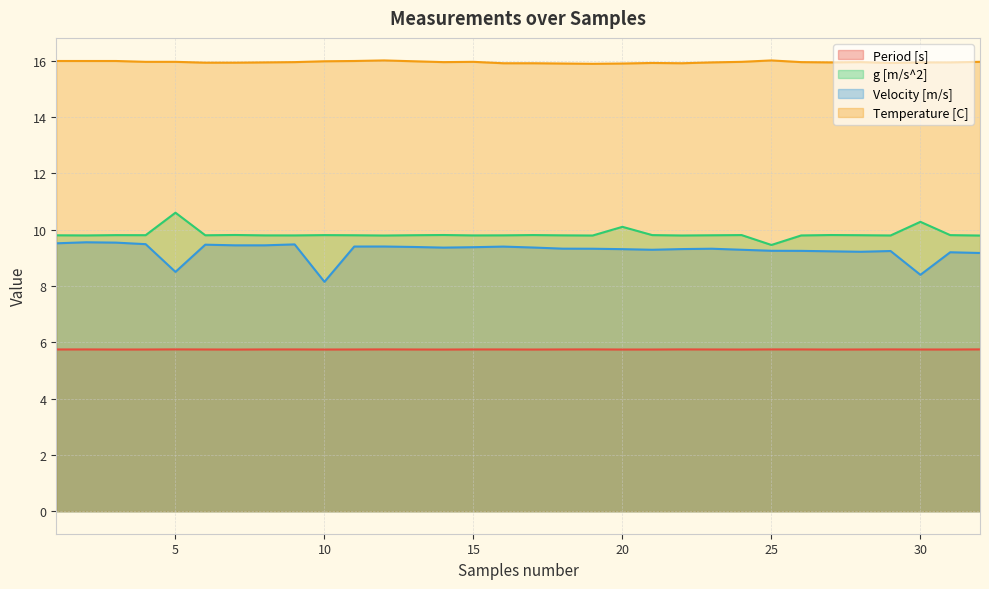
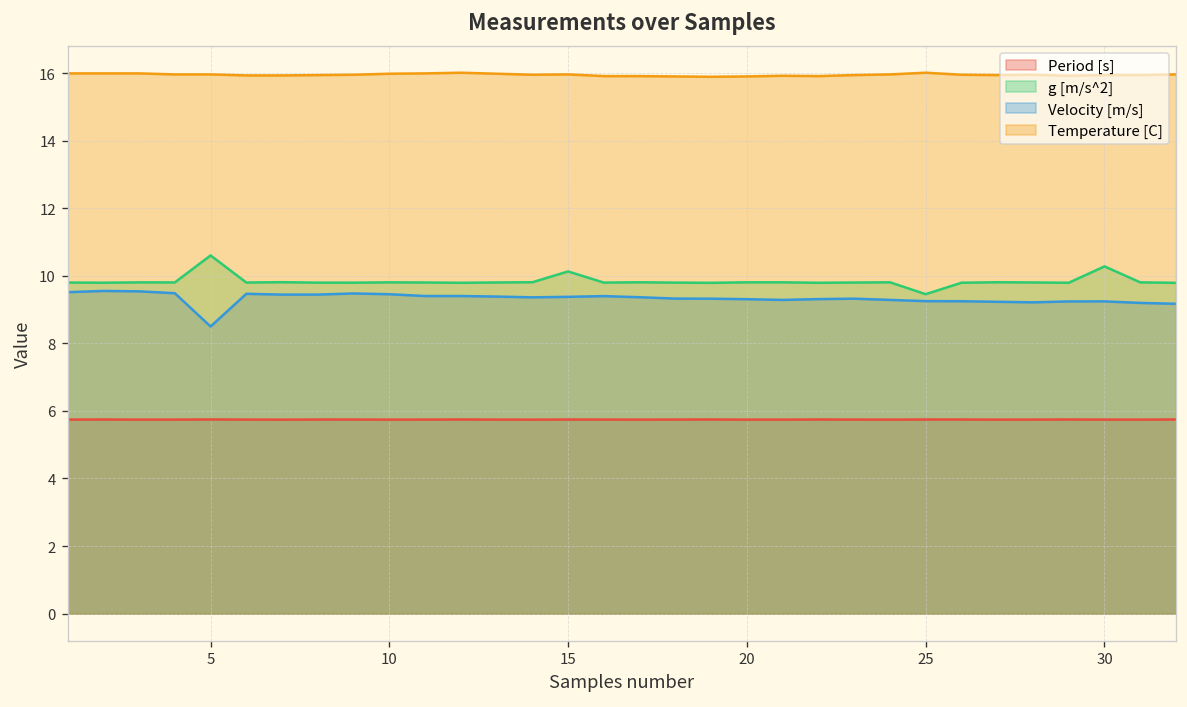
Velocity [m/s], 10: 8.1 -> 9.5
g [m/s^2], 15: 9.8 -> 10.1
g [m/s^2], 20: 10.1 -> 9.8
Velocity [m/s], 30: 8.4 -> 9.2
